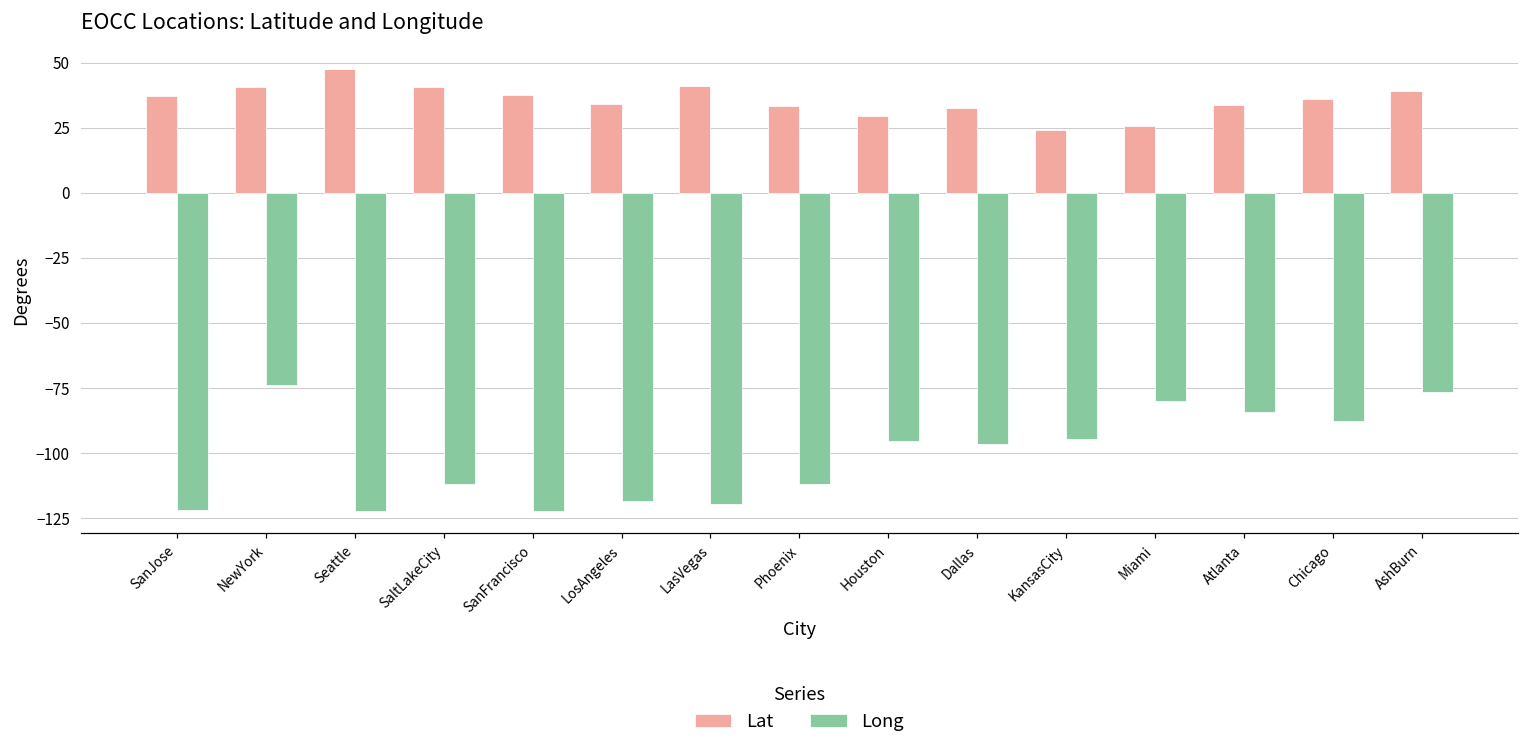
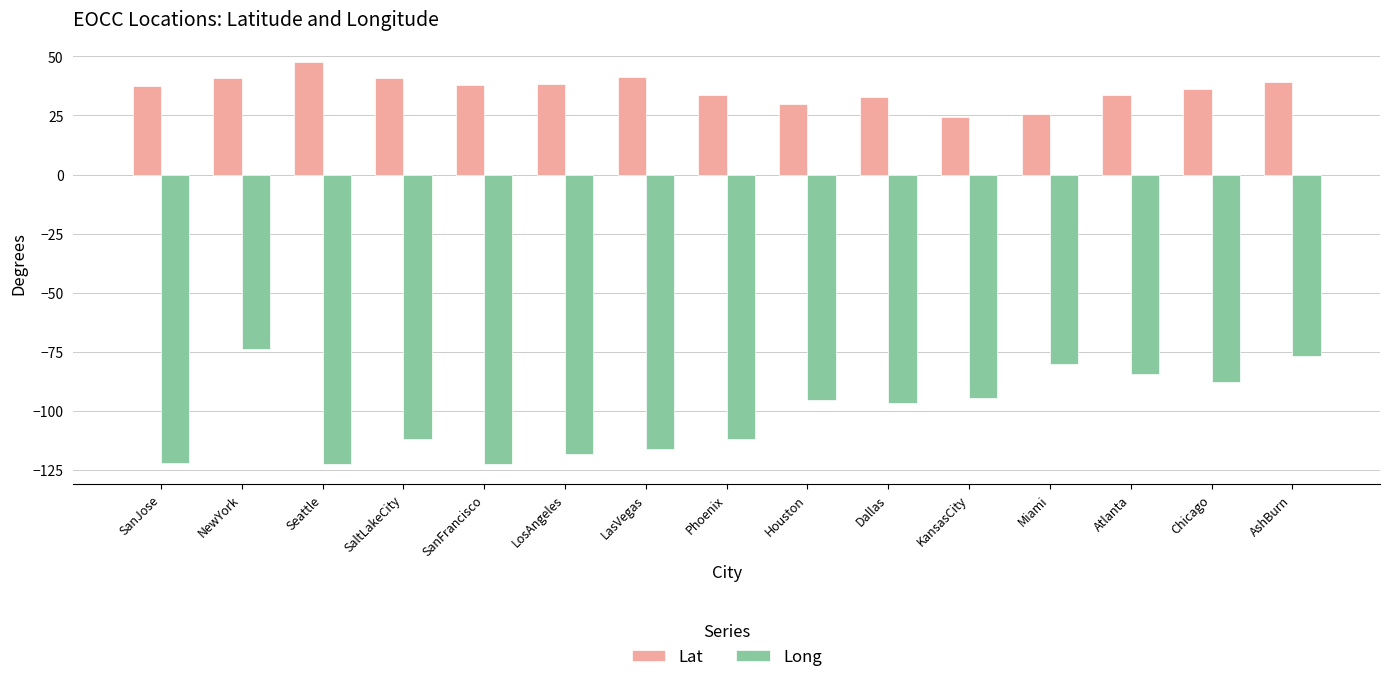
Lat, LosAngeles: 34 -> 38
Long, LasVegas: -120 -> -116
